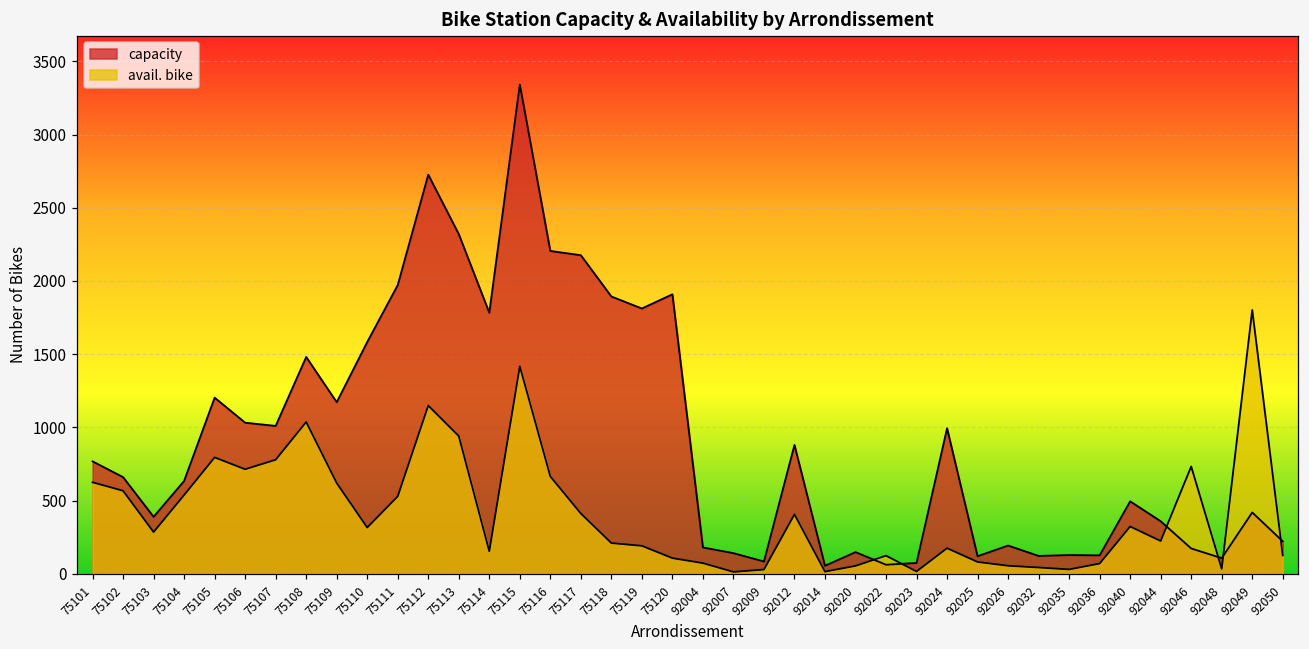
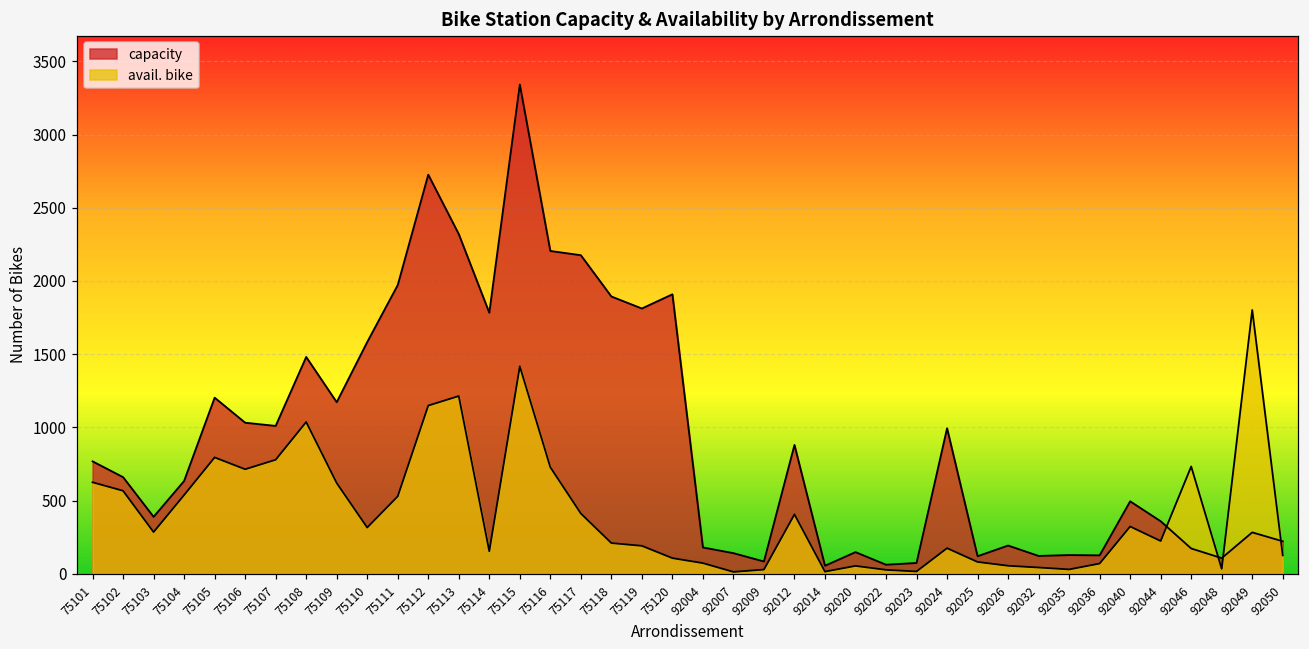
avail. bike, 75113: 940 -> 1210
avail. bike, 75116: 670 -> 730
avail. bike, 92022: 120 -> 30
capacity, 92049: 420 -> 280
